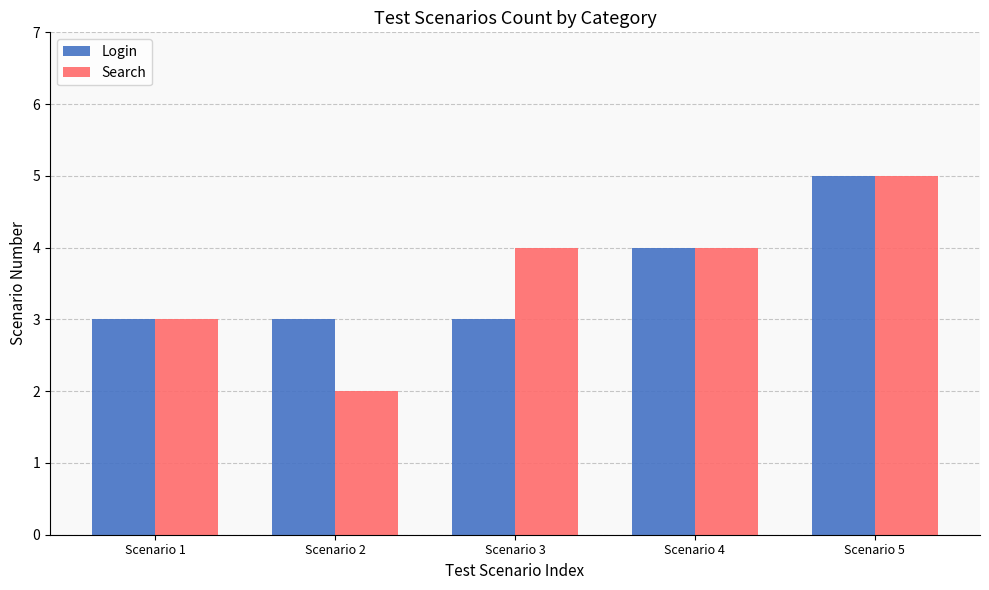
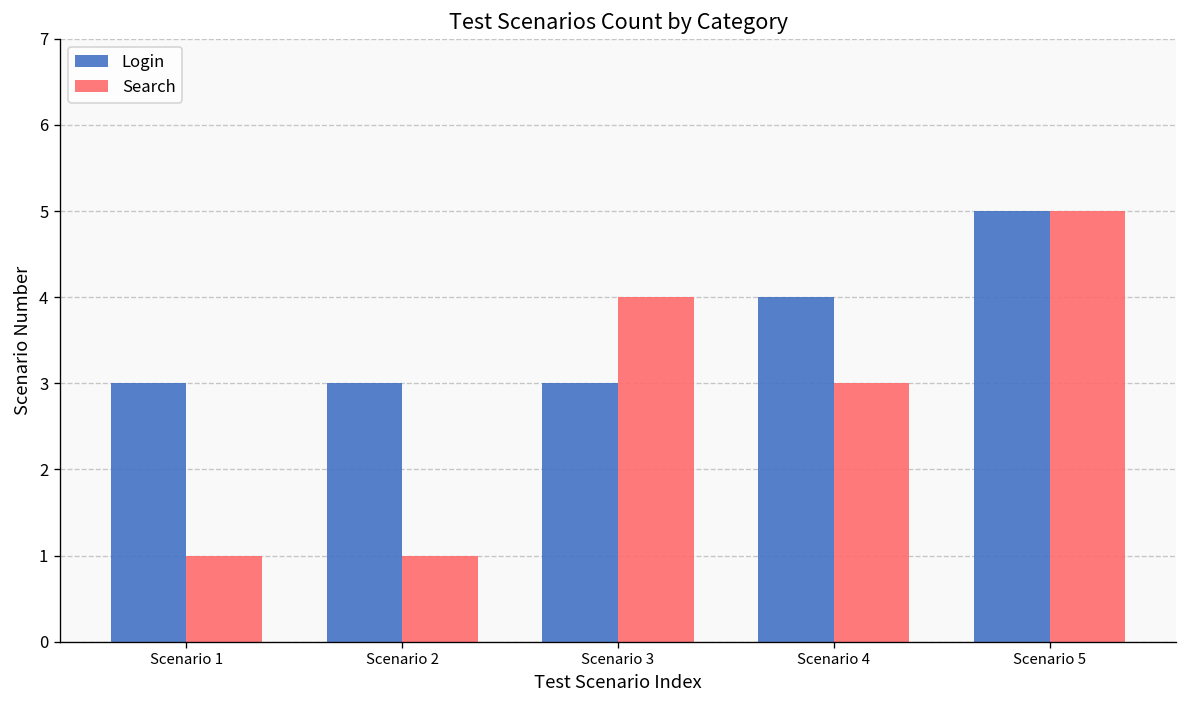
Search, Scenario 1: 3 -> 1
Search, Scenario 2: 2 -> 1
Search, Scenario 4: 4 -> 3
